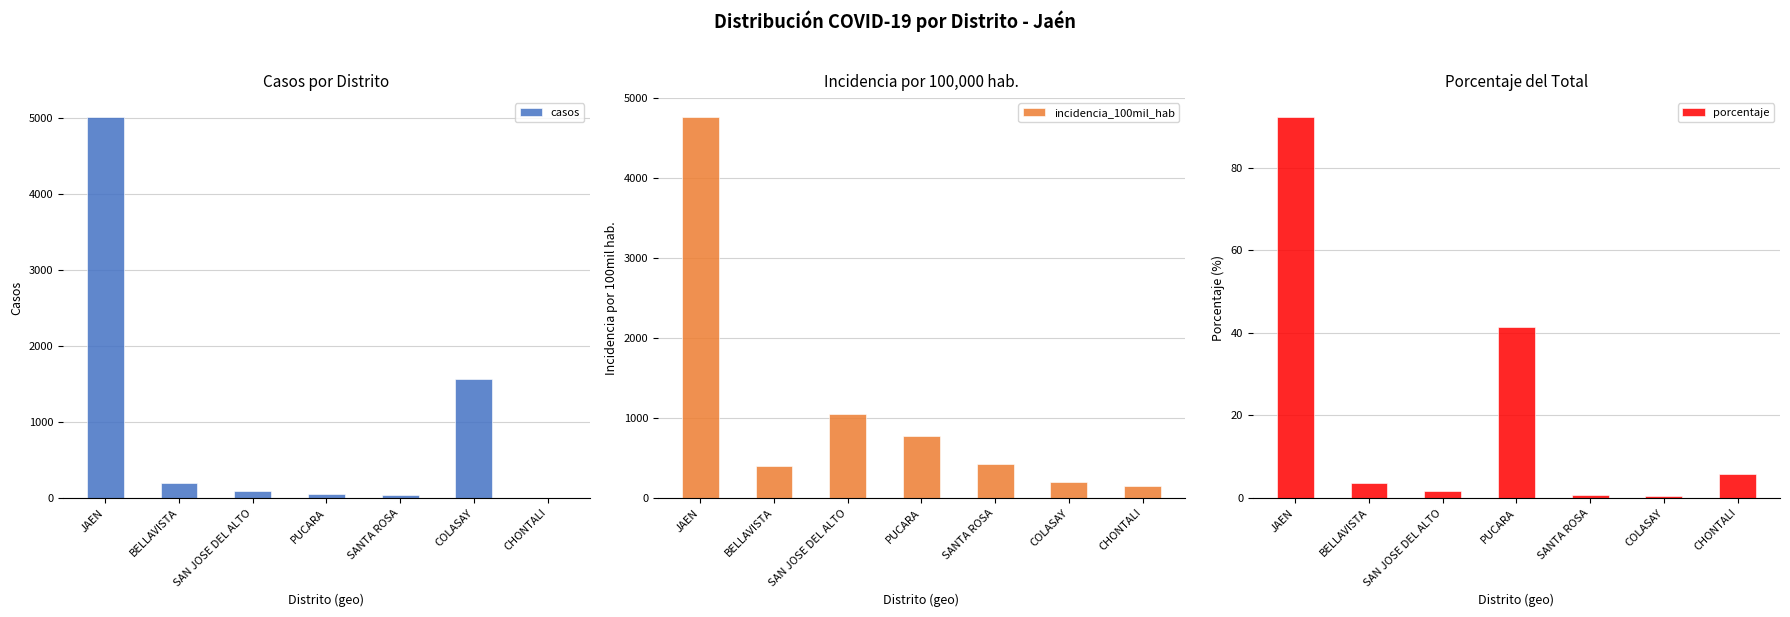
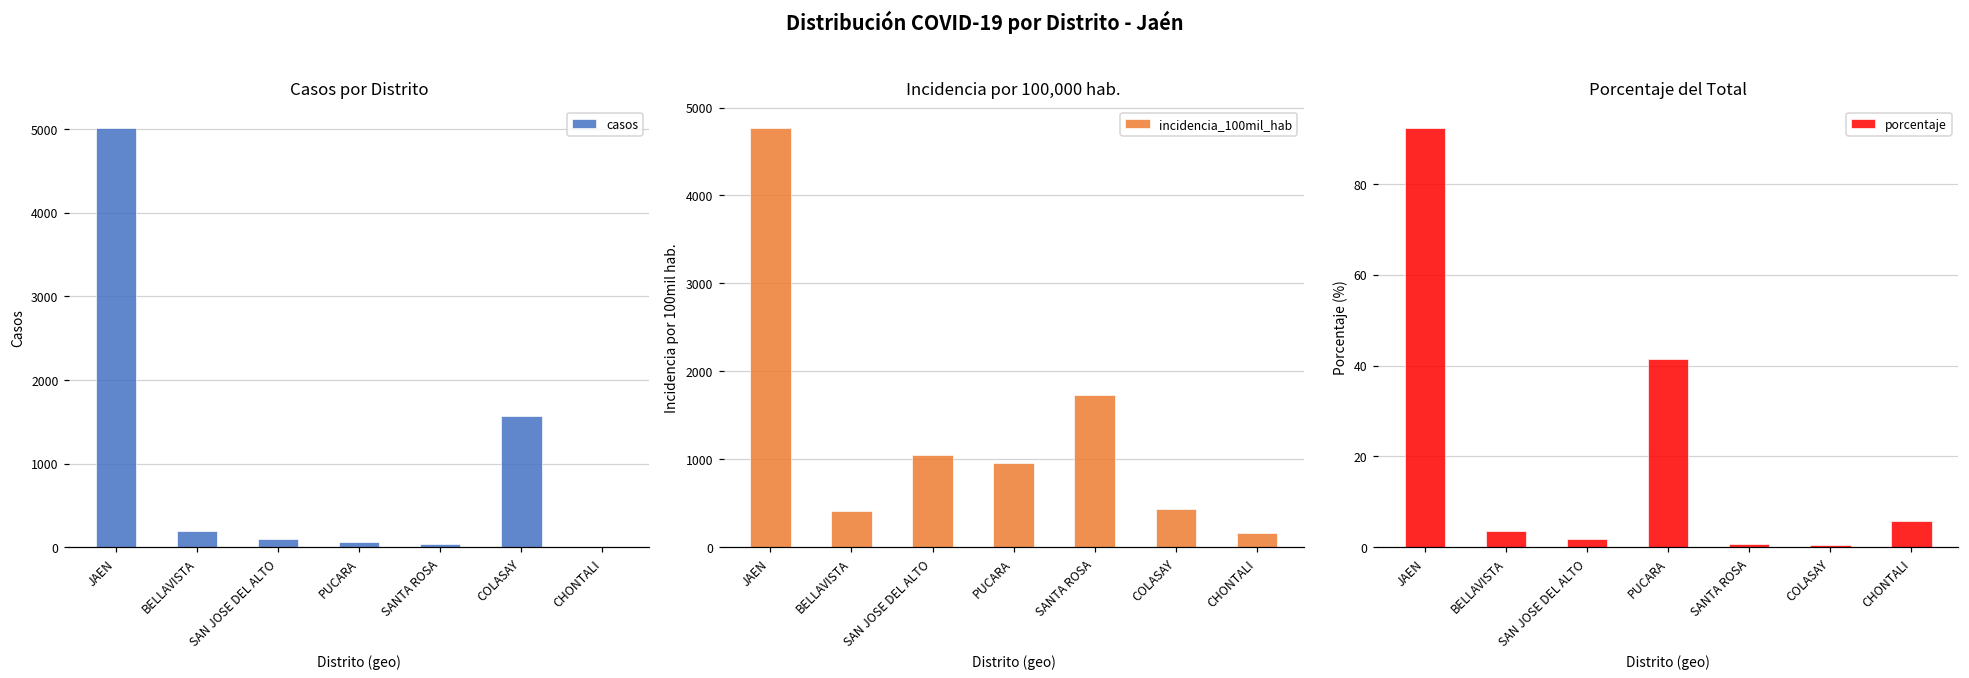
Incidencia por 100,000 hab., PUCARA: 800 -> 1000
Incidencia por 100,000 hab., SANTA ROSA: 400 -> 1700
Incidencia por 100,000 hab., COLASAY: 200 -> 400
